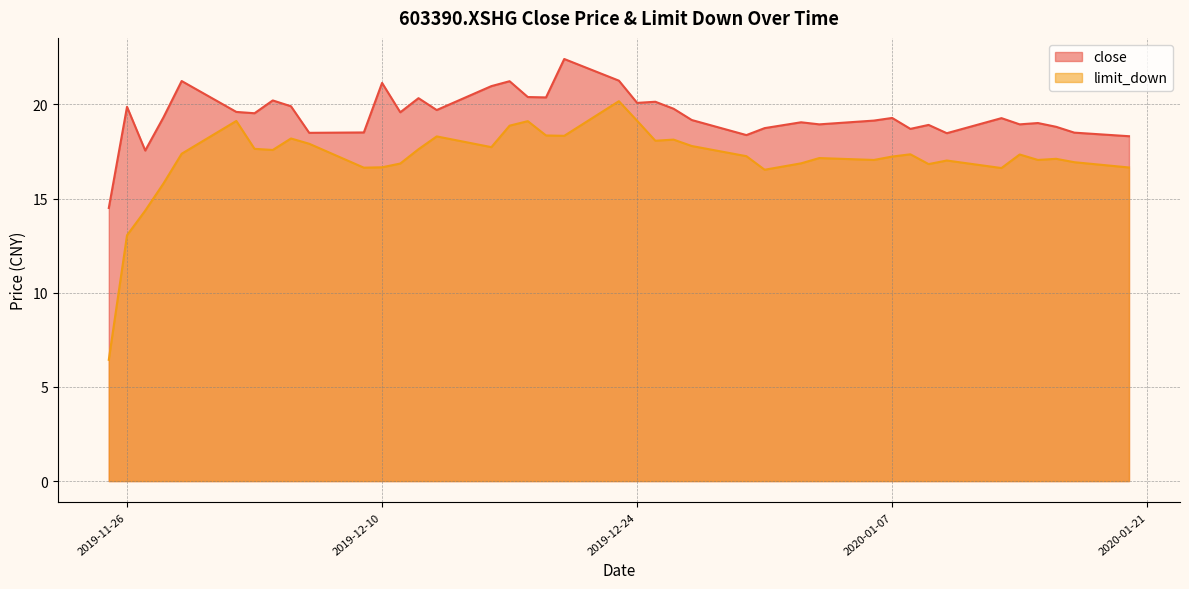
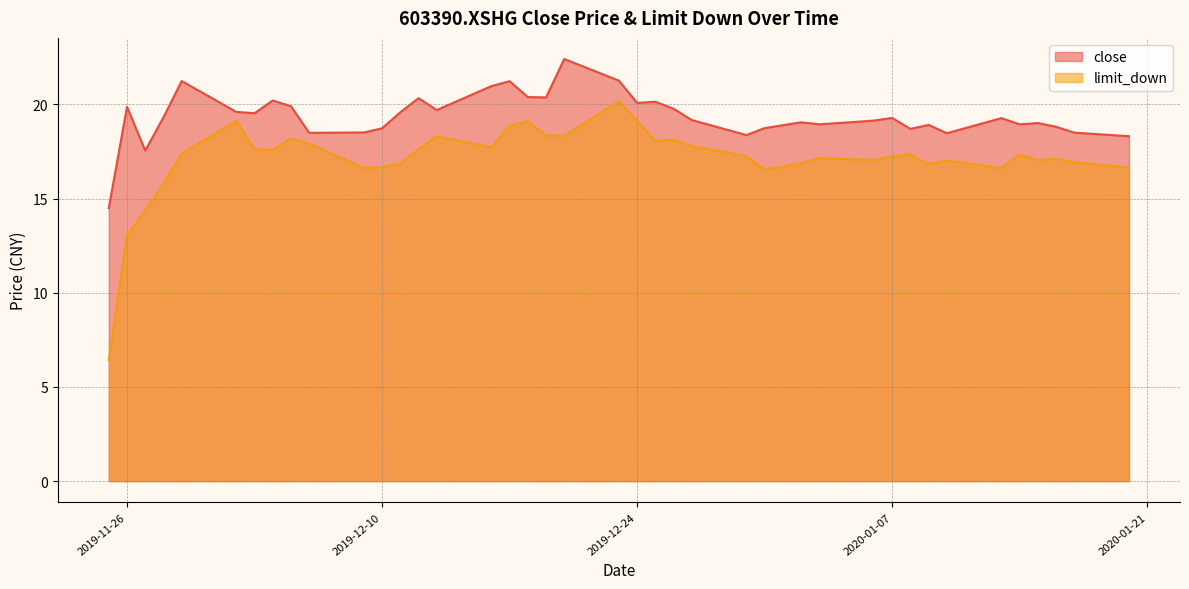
close, 2019-12-10: 21.1 -> 18.7
